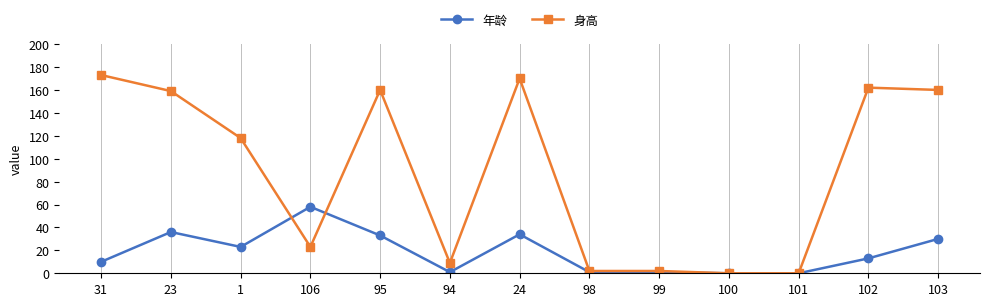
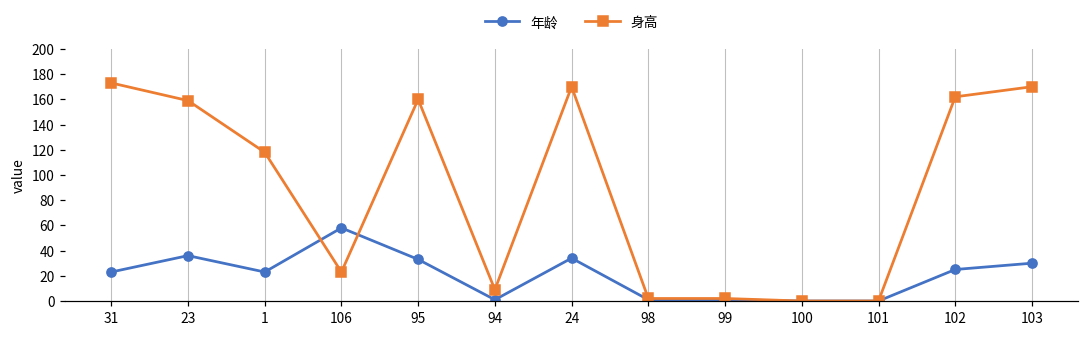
年龄, 31: 10 -> 23
年龄, 102: 13 -> 25
身高, 103: 160 -> 170
